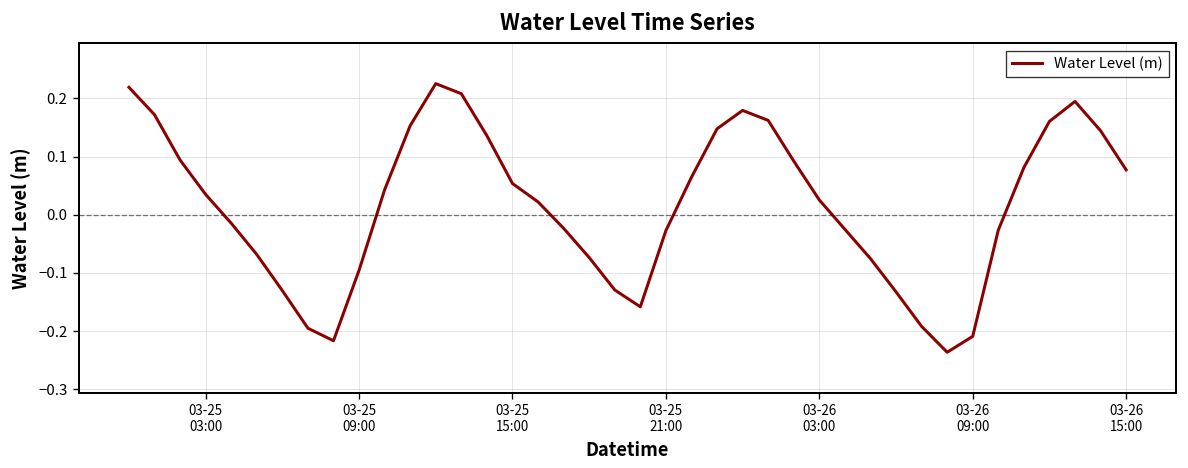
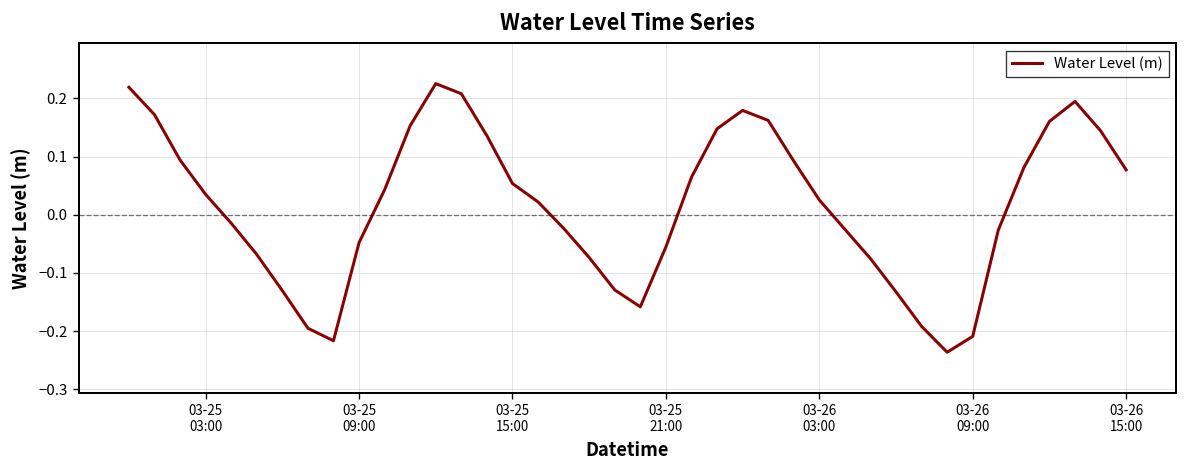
03-25 09:00: -0.10 -> -0.05
03-25 21:00: -0.03 -> -0.06
